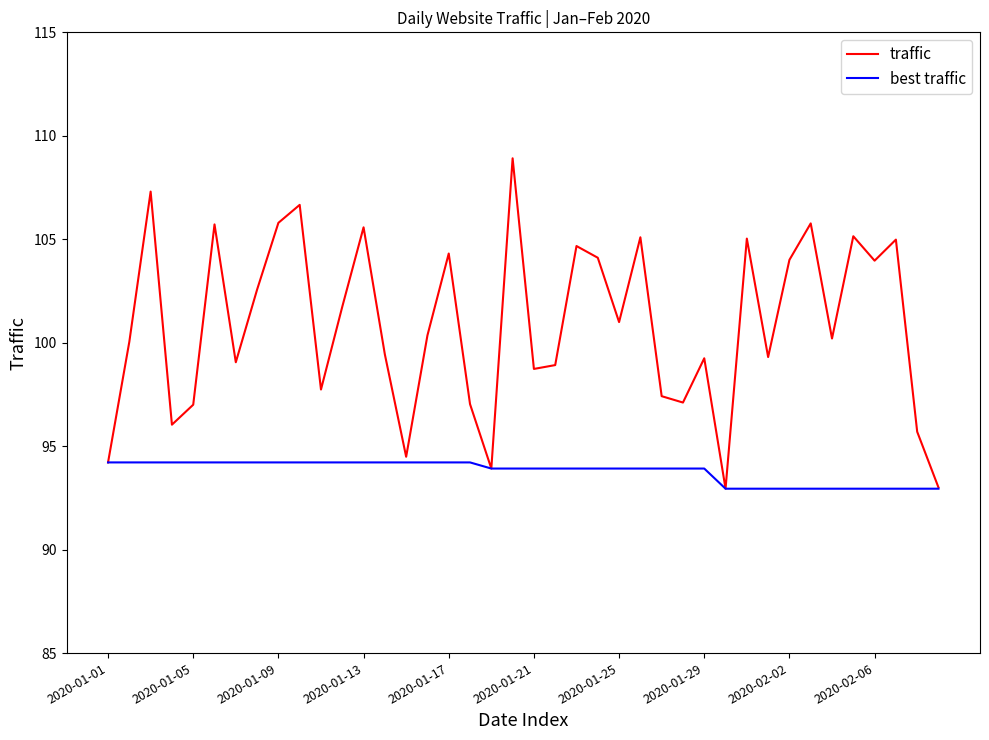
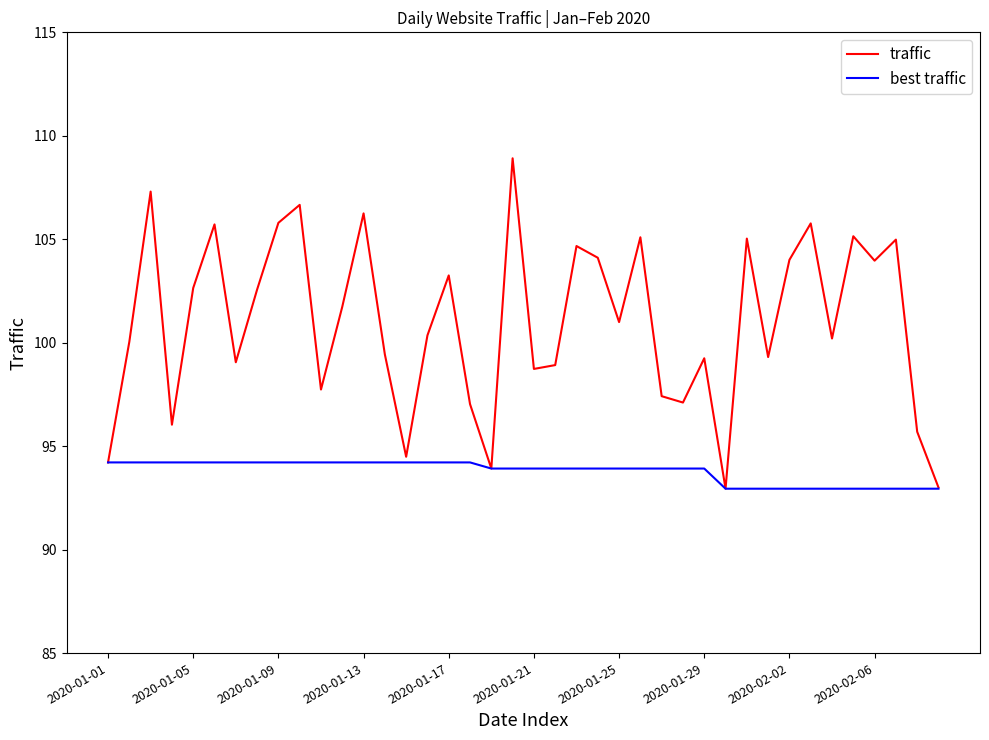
traffic, 2020-01-05: 97.0 -> 102.6
traffic, 2020-01-13: 105.6 -> 106.3
traffic, 2020-01-17: 104.3 -> 103.3
